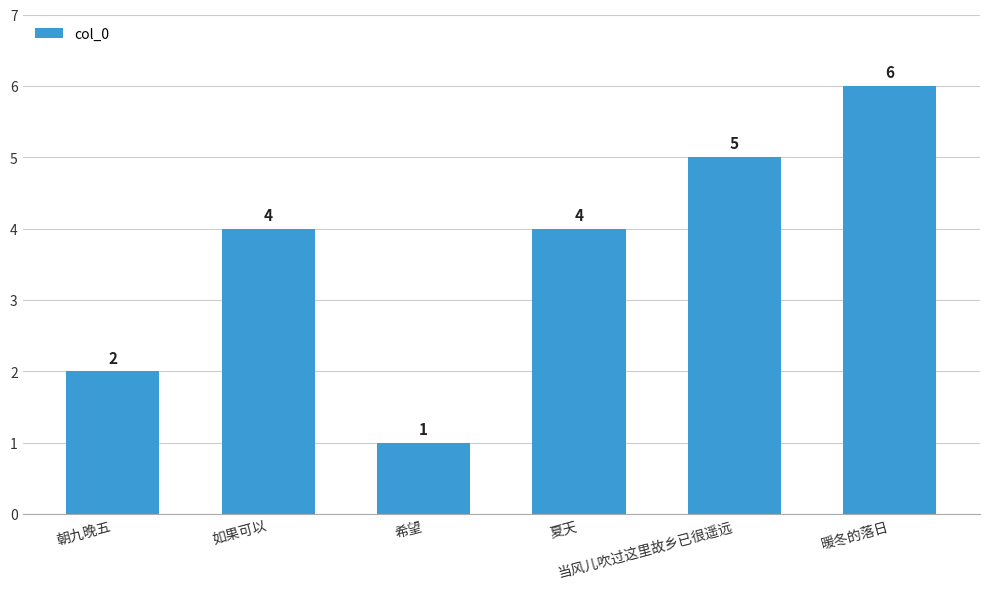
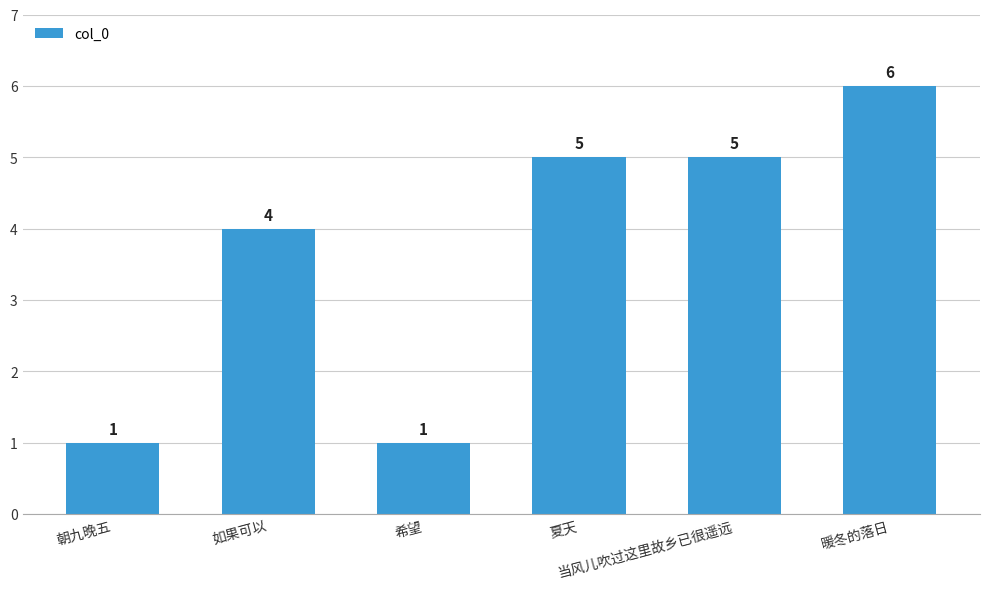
朝九晚五: 2 -> 1
夏天: 4 -> 5
